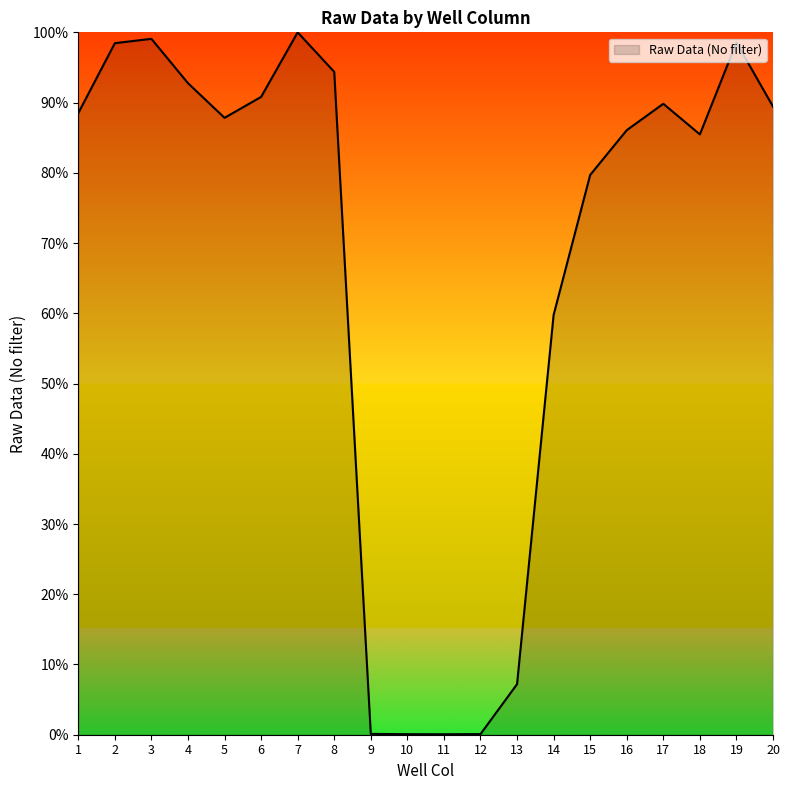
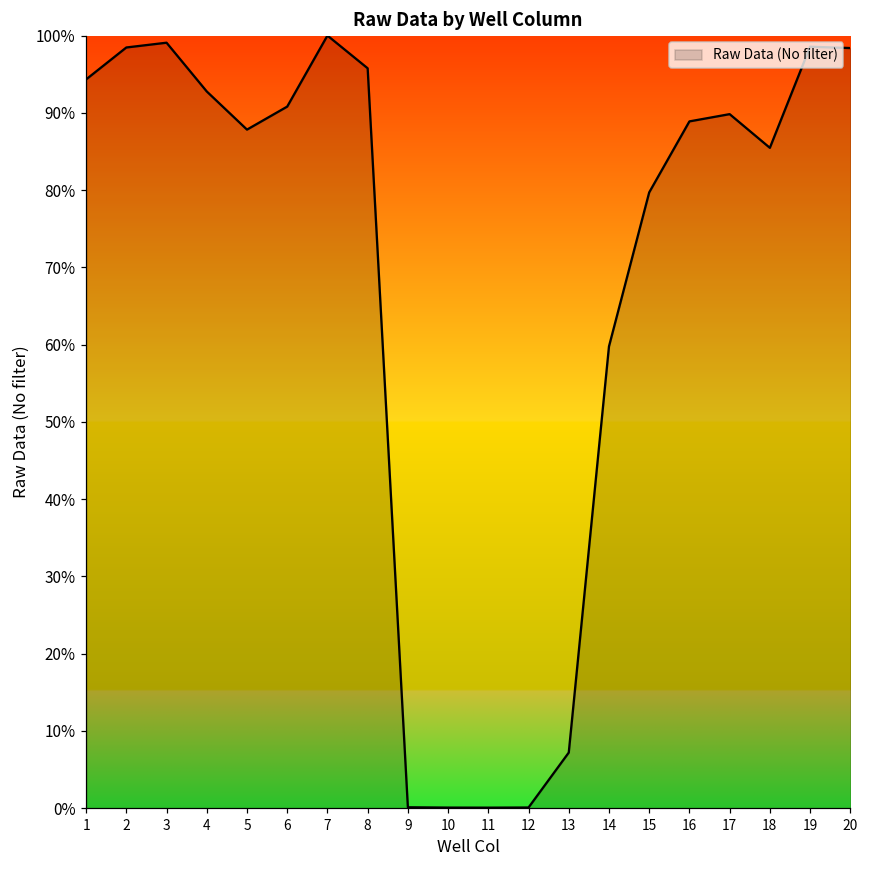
1: 88% -> 94%
8: 94% -> 96%
16: 86% -> 89%
20: 89% -> 98%
